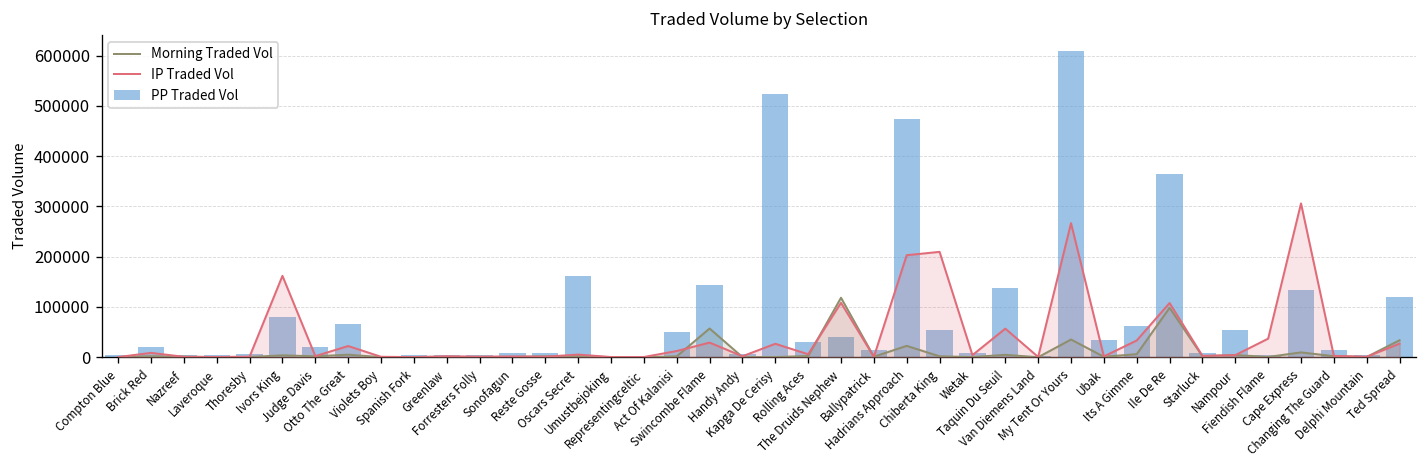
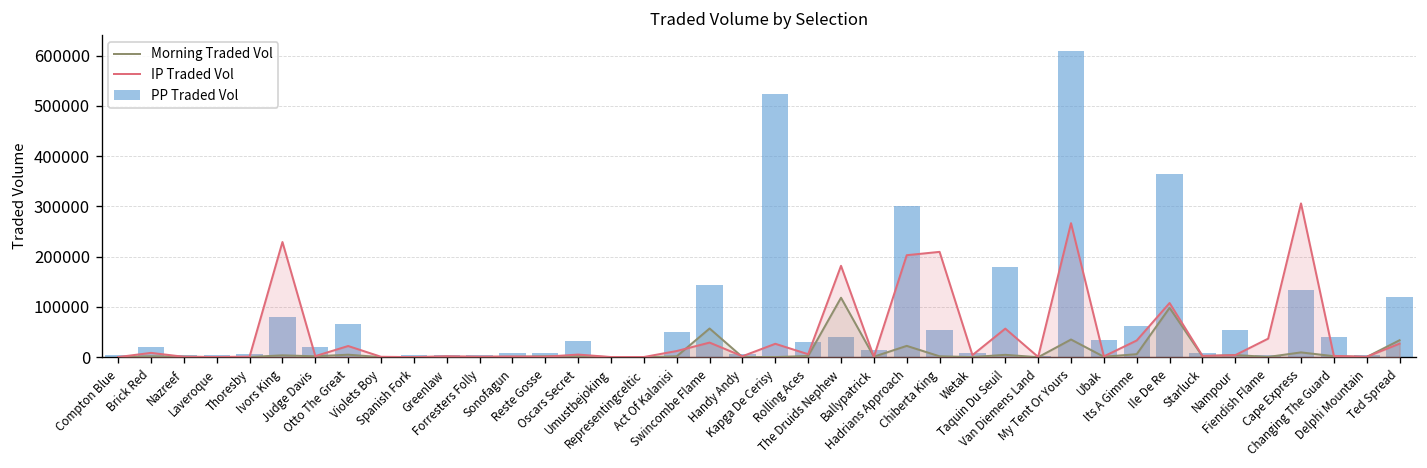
IP Traded Vol, Ivors King: 160000 -> 230000
PP Traded Vol, Oscars Secret: 160000 -> 30000
IP Traded Vol, The Druids Nephew: 110000 -> 180000
PP Traded Vol, Hadrians Approach: 470000 -> 300000
PP Traded Vol, Taquin Du Seuil: 140000 -> 180000
PP Traded Vol, Changing The Guard: 10000 -> 40000
